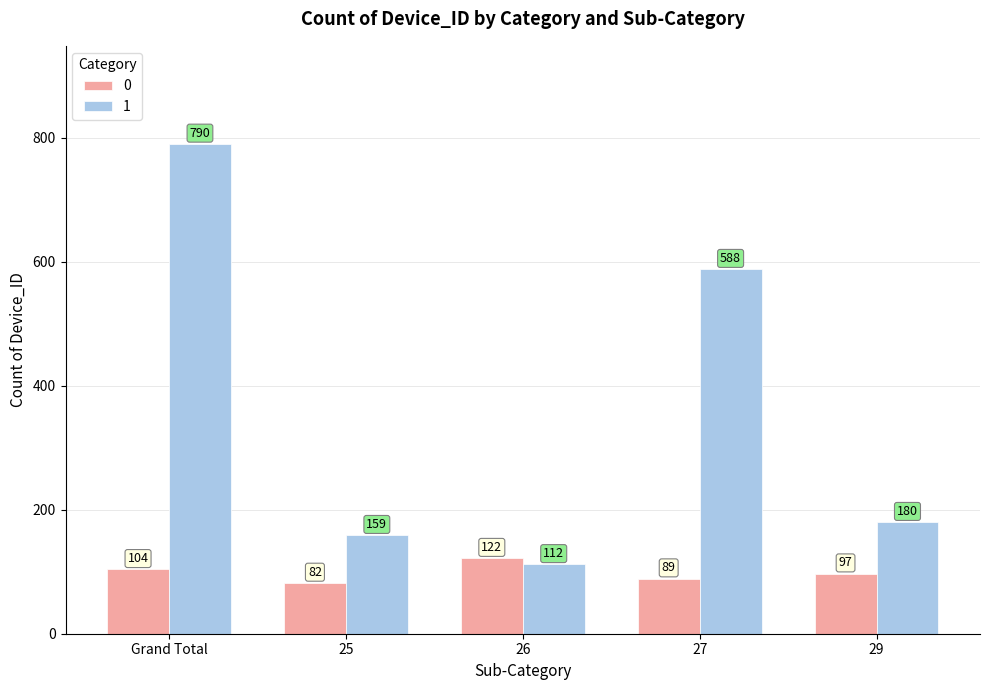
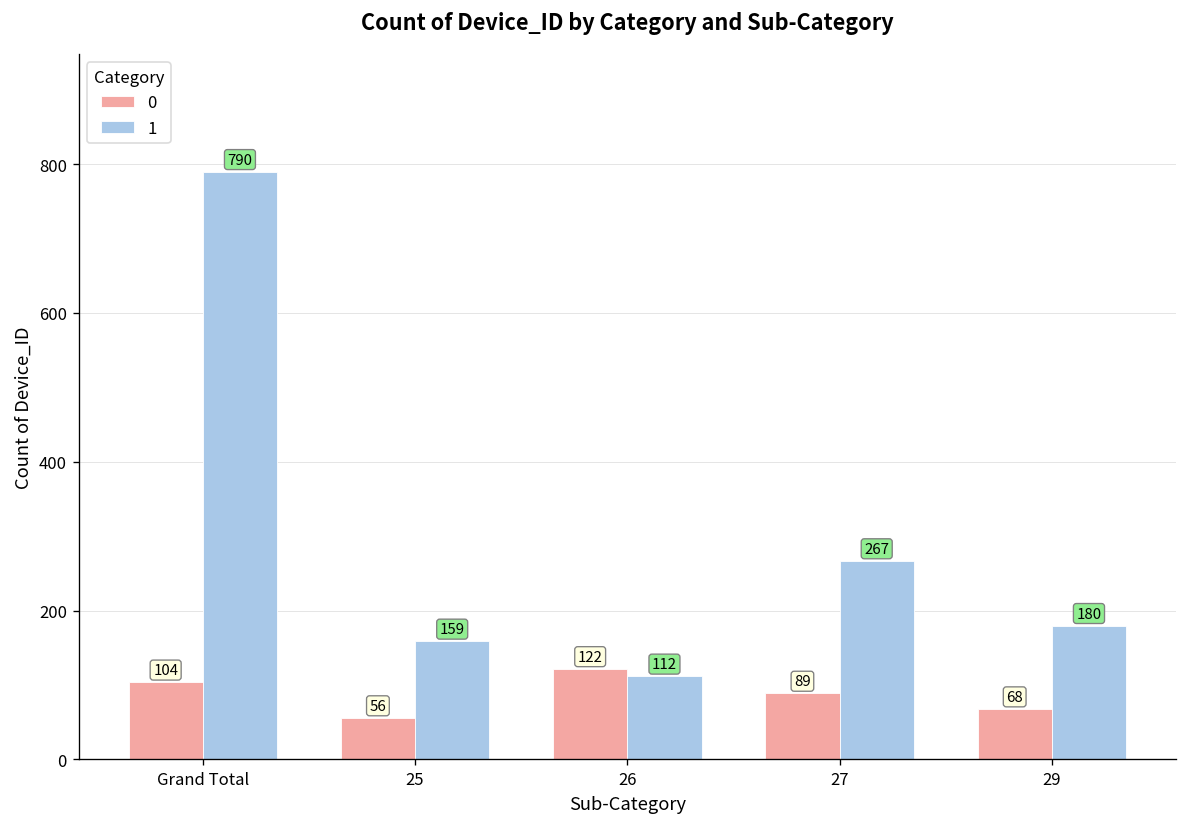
0, 25: 82 -> 56
1, 27: 588 -> 267
0, 29: 97 -> 68
